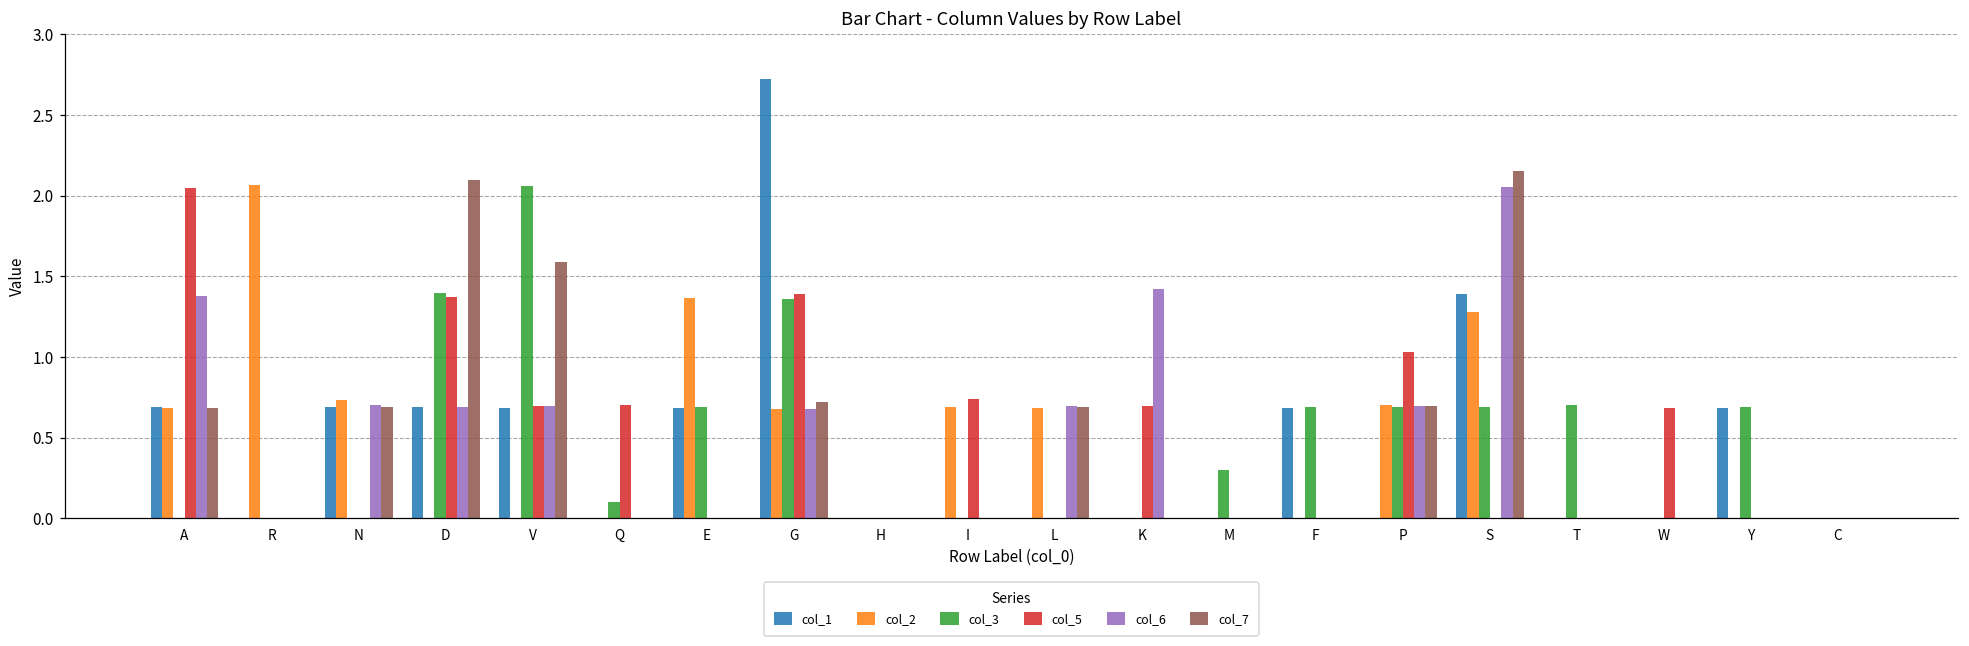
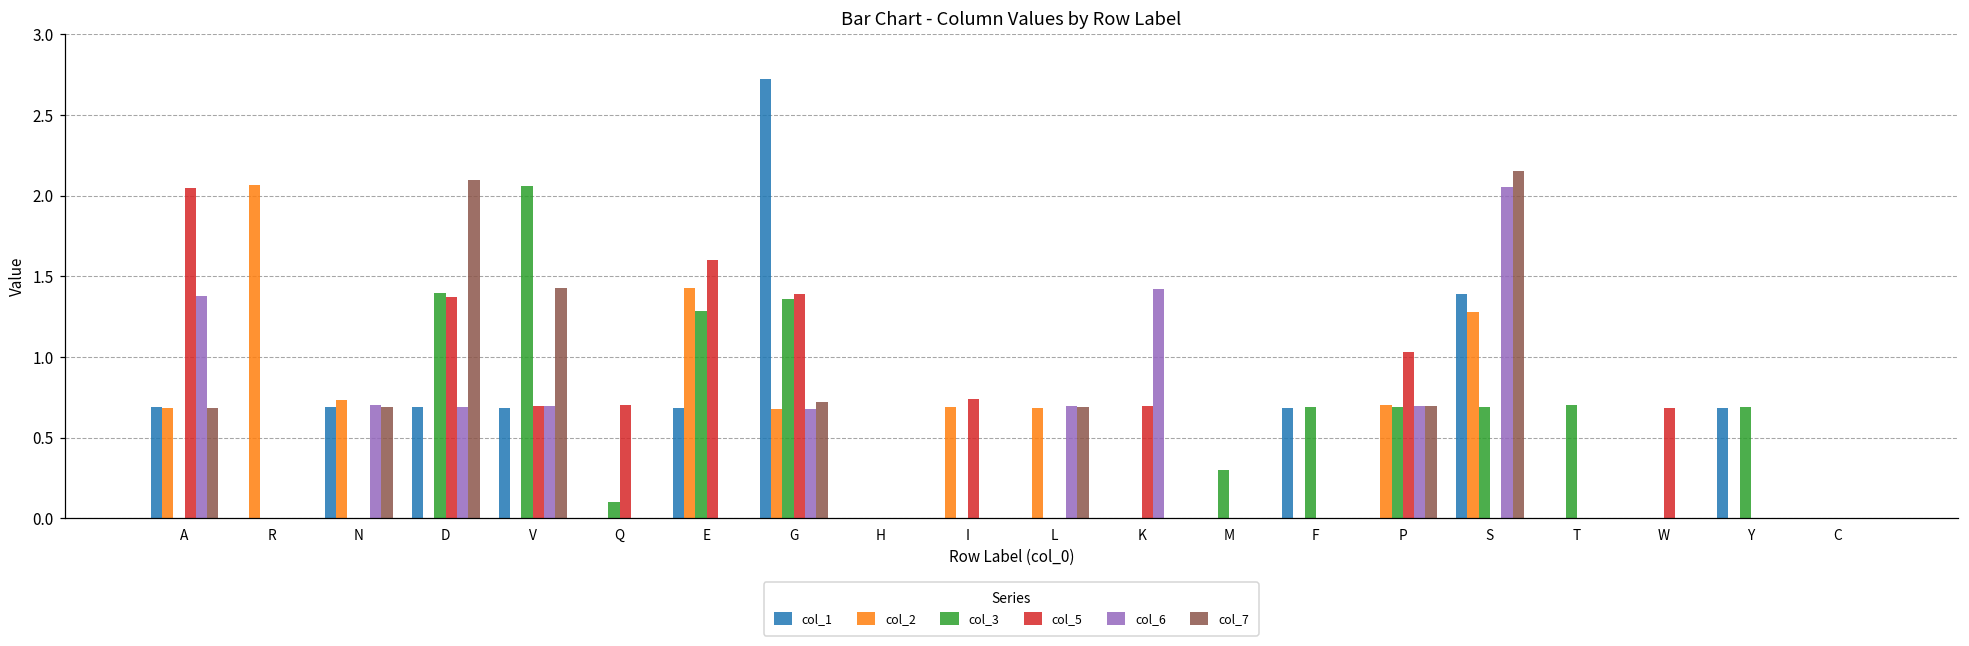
col_7, V: 1.59 -> 1.43
col_2, E: 1.36 -> 1.43
col_3, E: 0.69 -> 1.28
col_5, E: 0.0 -> 1.6
